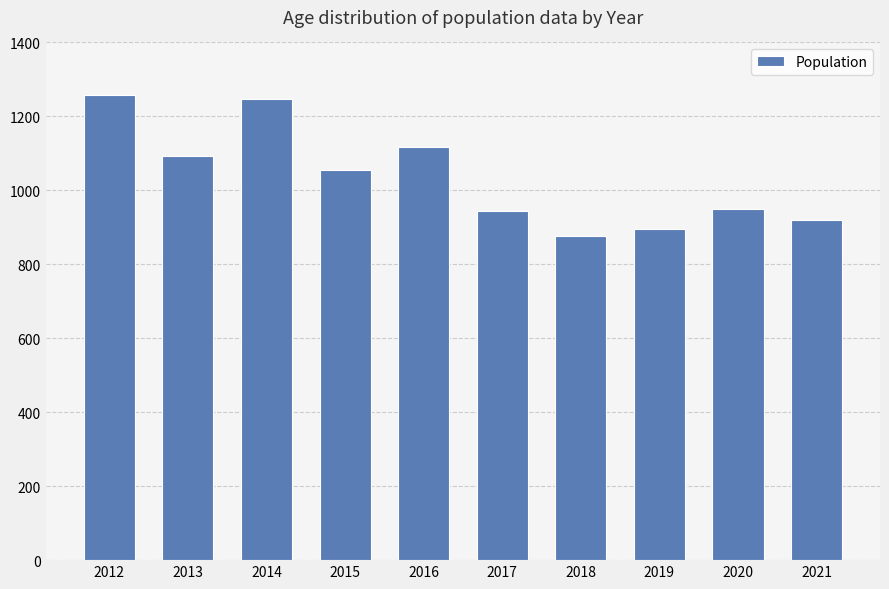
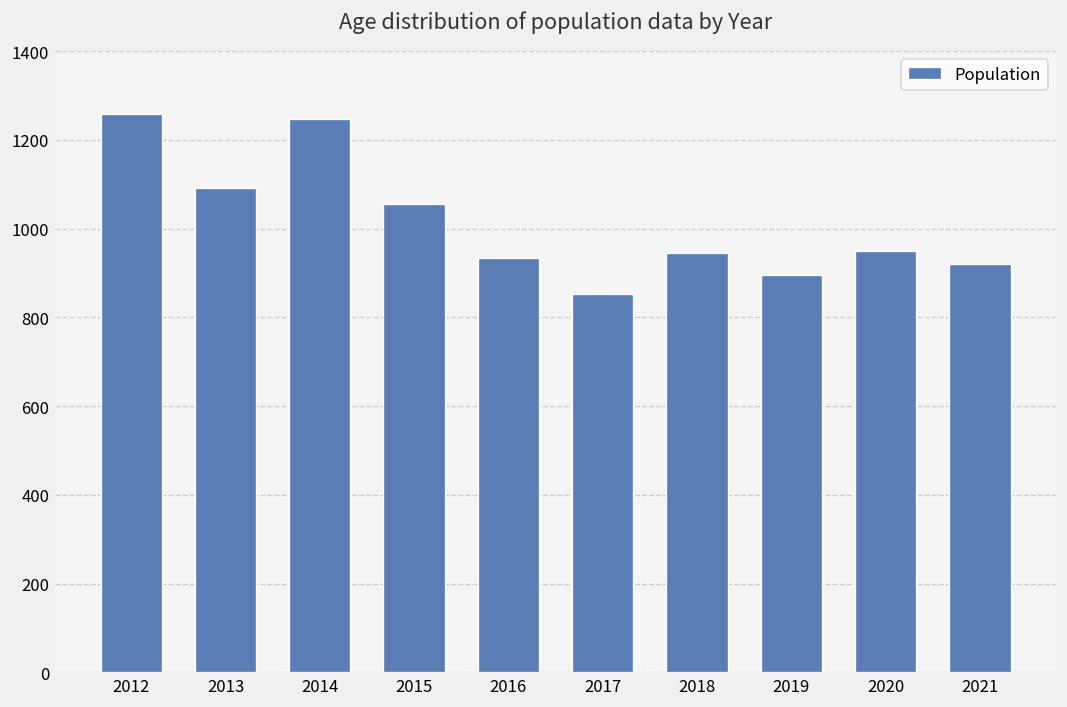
2016: 1120 -> 930
2017: 940 -> 850
2018: 880 -> 950
